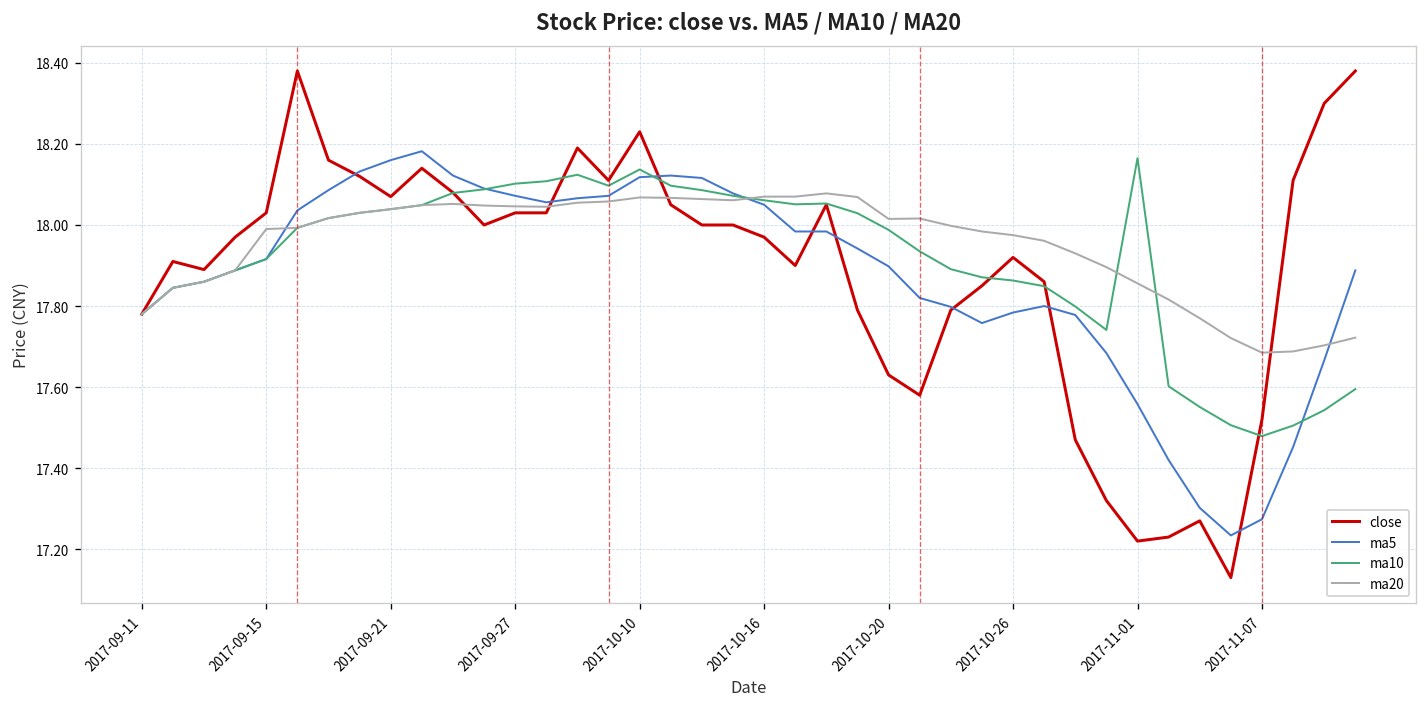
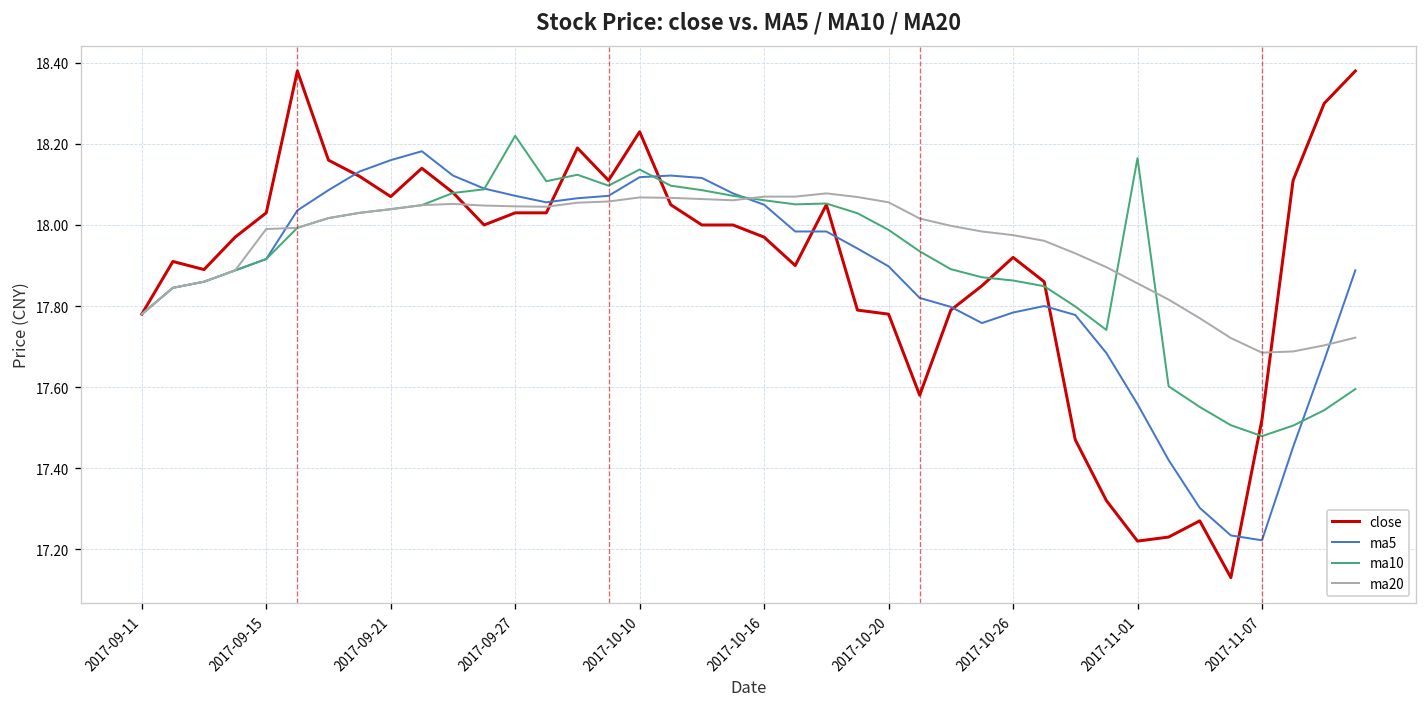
ma10, 2017-09-27: 18.10 -> 18.22
close, 2017-10-20: 17.63 -> 17.78
ma20, 2017-10-20: 18.02 -> 18.06
ma5, 2017-11-07: 17.27 -> 17.22
